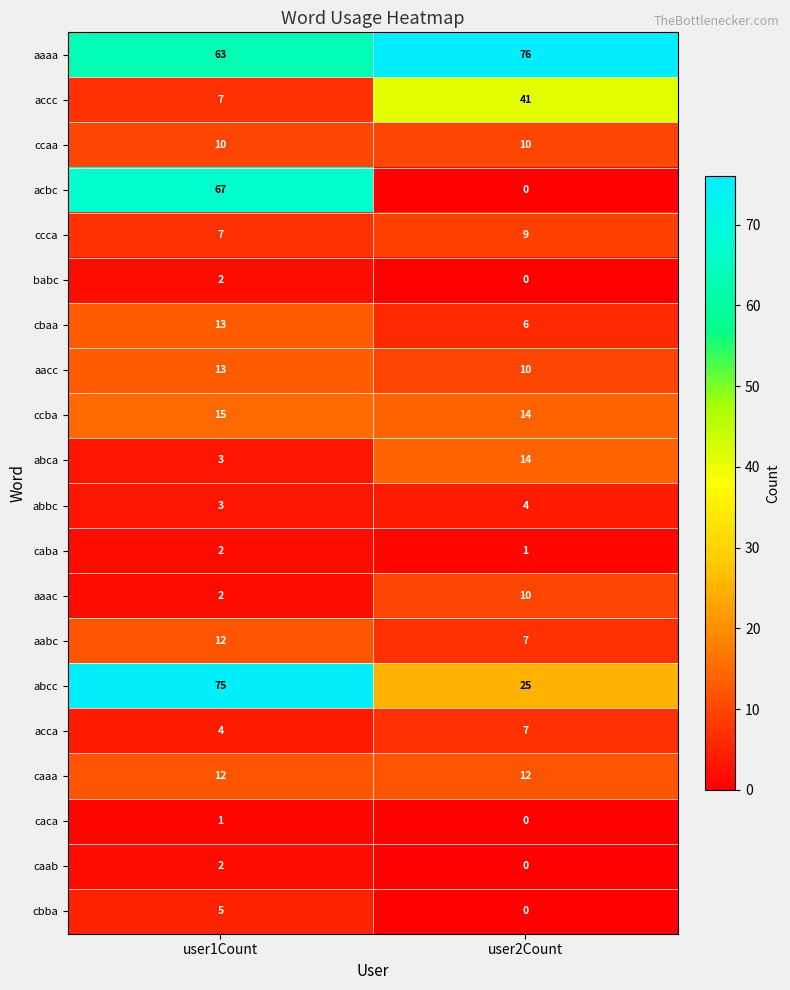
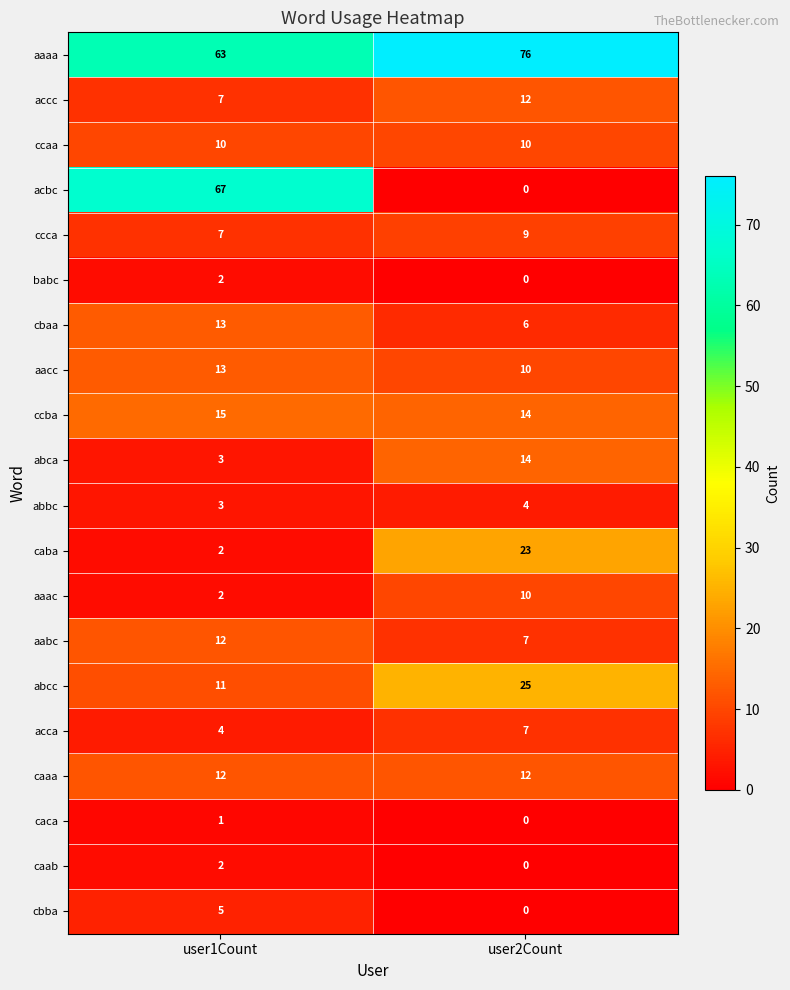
accc, user2Count: 41 -> 12
caba, user2Count: 1 -> 23
abcc, user1Count: 75 -> 11
